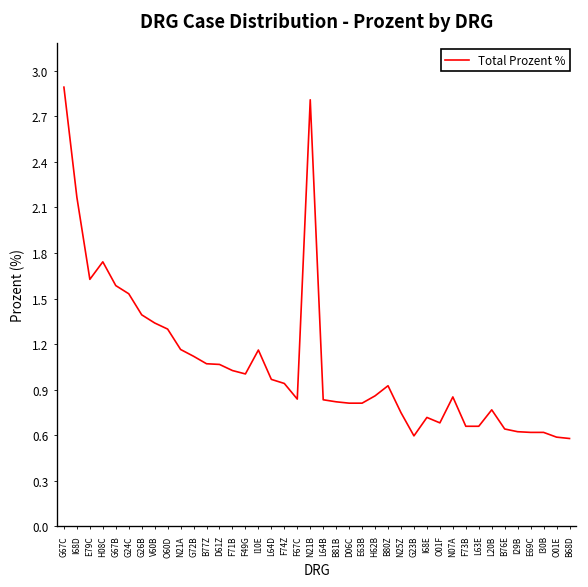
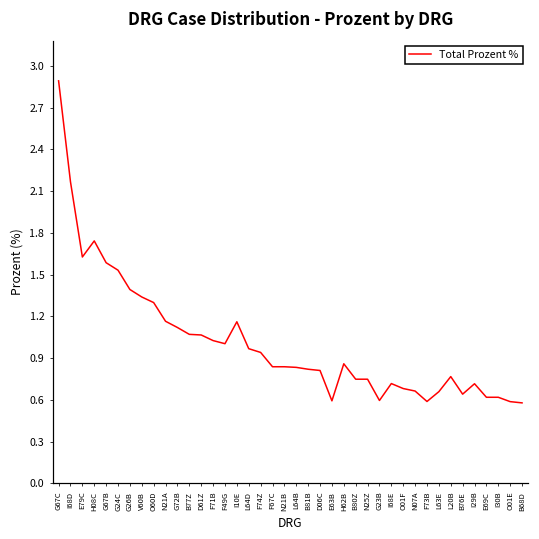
N21B: 2.81 -> 0.84
E63B: 0.81 -> 0.59
B80Z: 0.93 -> 0.75
N07A: 0.85 -> 0.66
F73B: 0.66 -> 0.59
I29B: 0.62 -> 0.72
